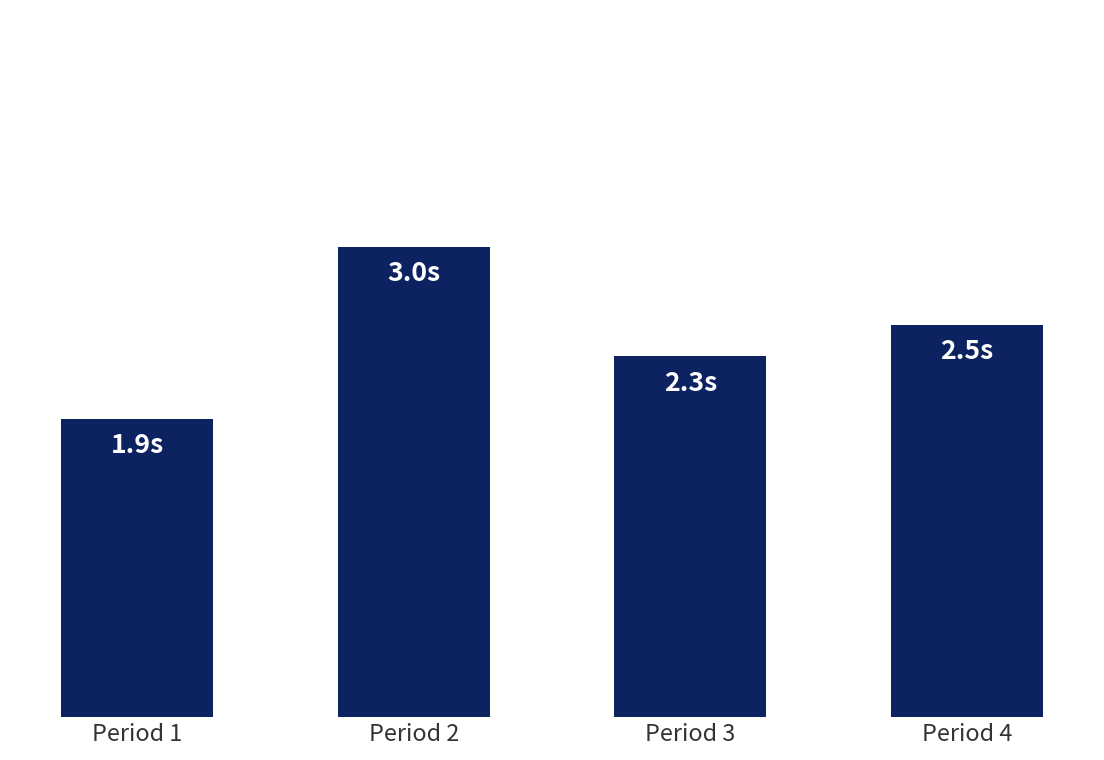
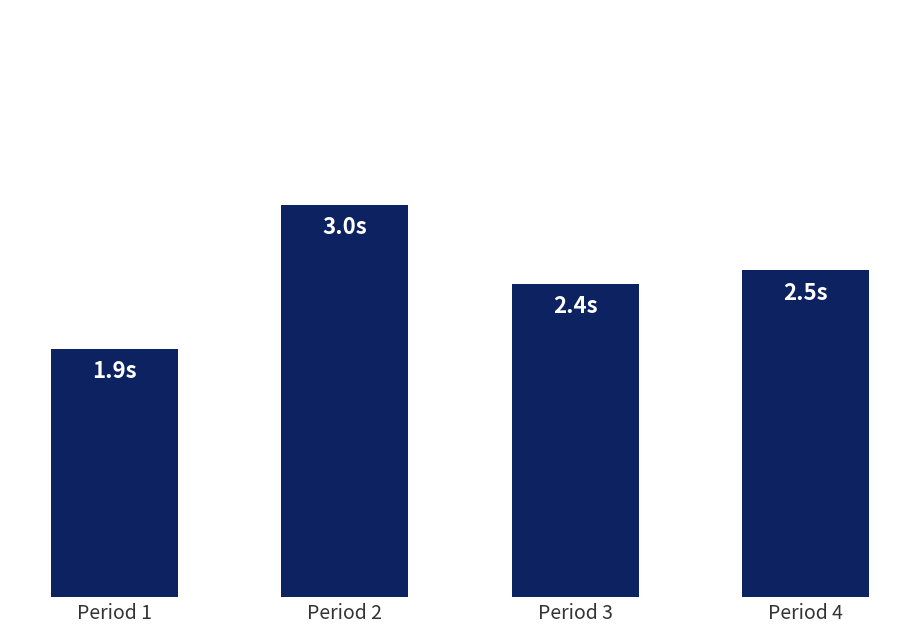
Period 3: 2.3s -> 2.4s
